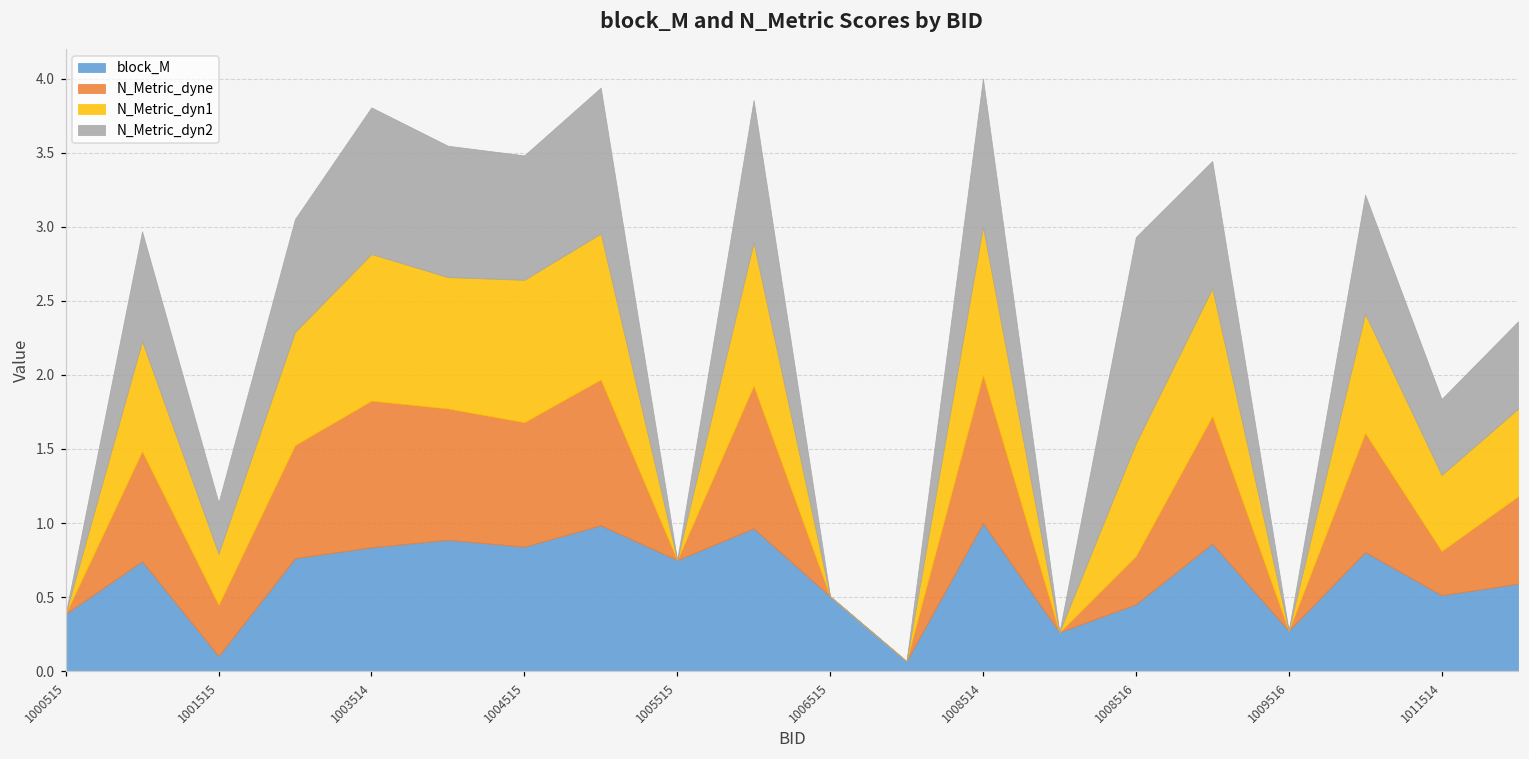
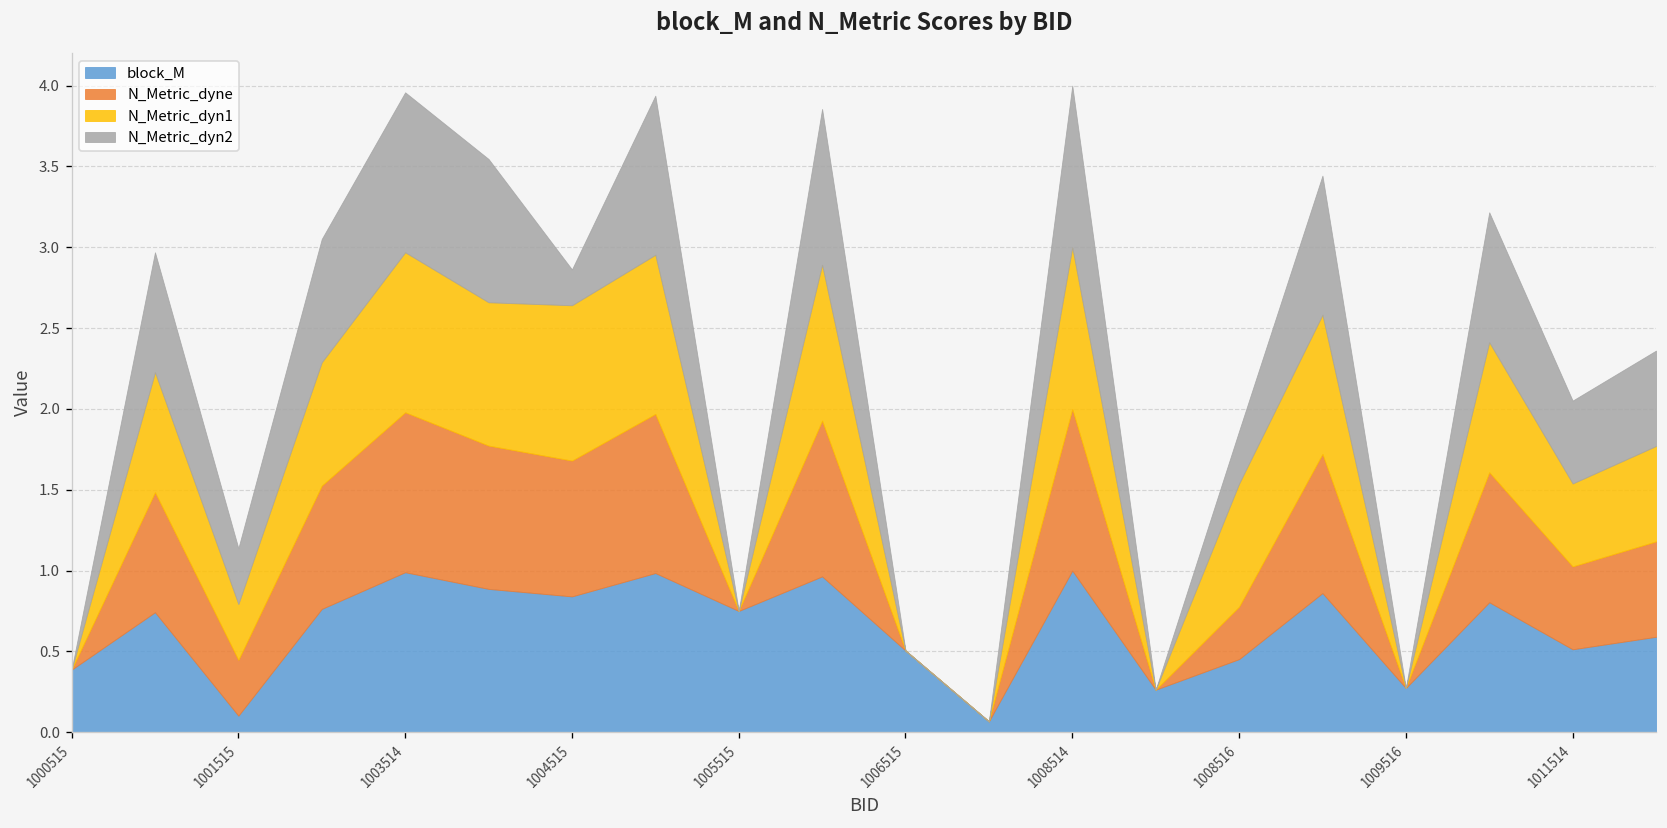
block_M, 1003514: 0.84 -> 0.99
N_Metric_dyn2, 1004515: 0.84 -> 0.22
N_Metric_dyn2, 1008516: 1.39 -> 0.32
N_Metric_dyne, 1011514: 0.30 -> 0.51
